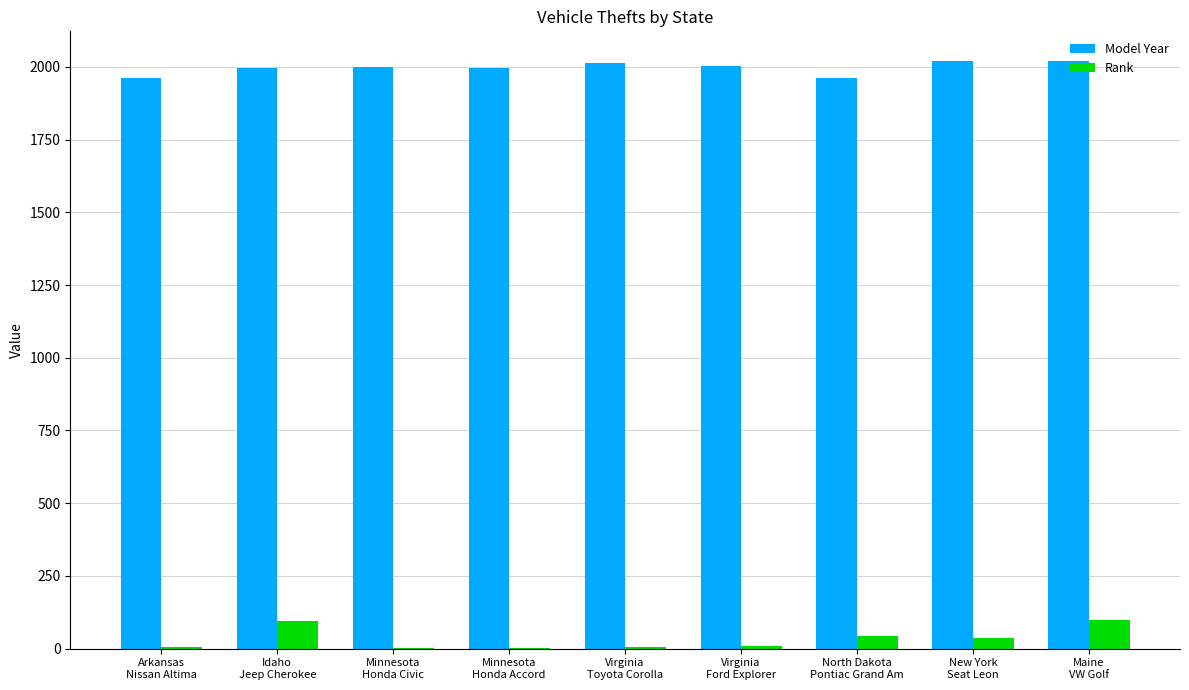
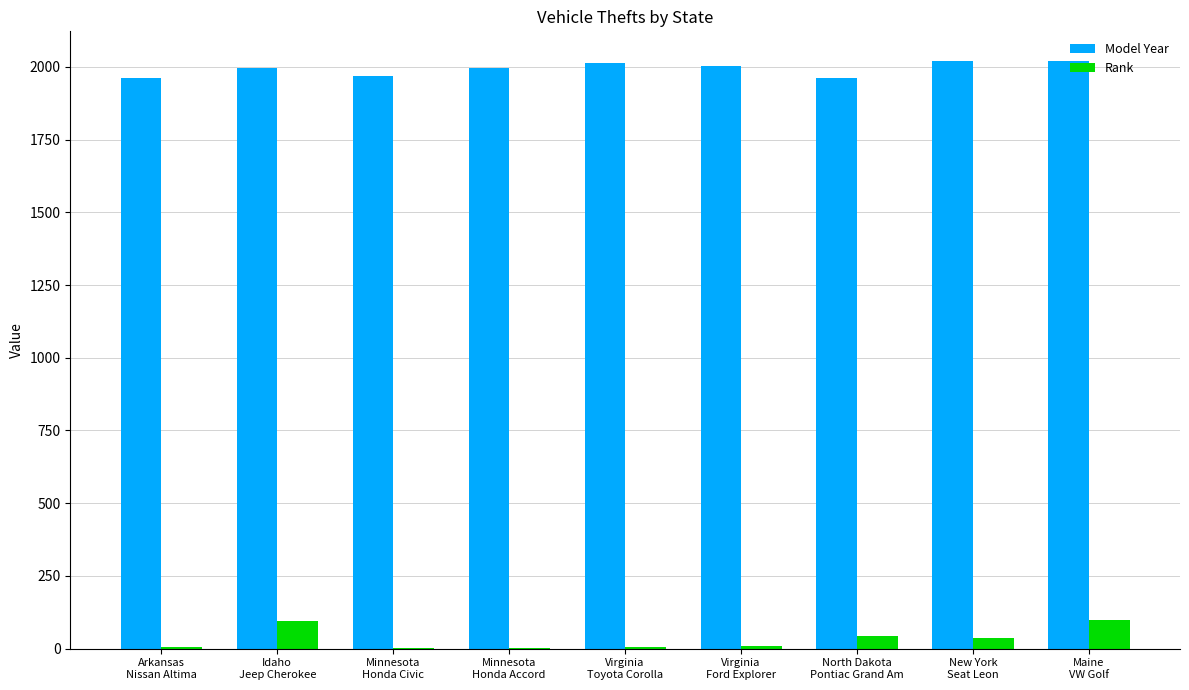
Model Year, Minnesota Honda Civic: 2000 -> 1970
